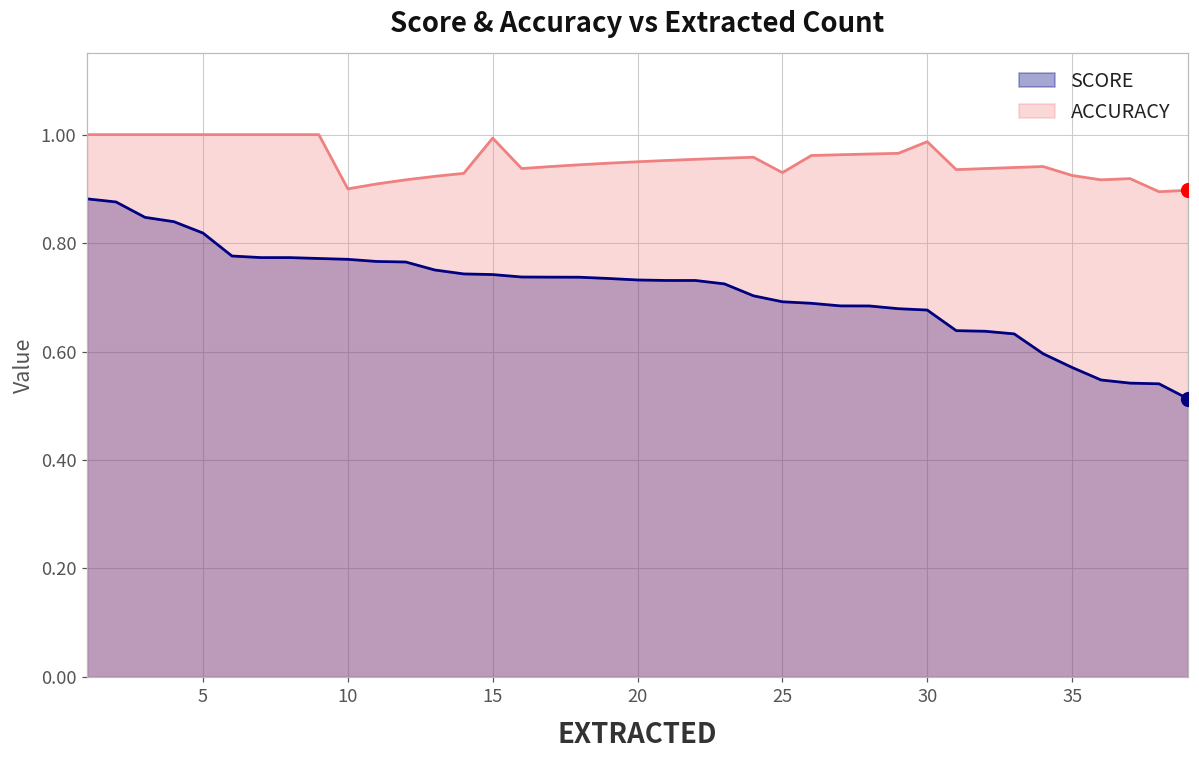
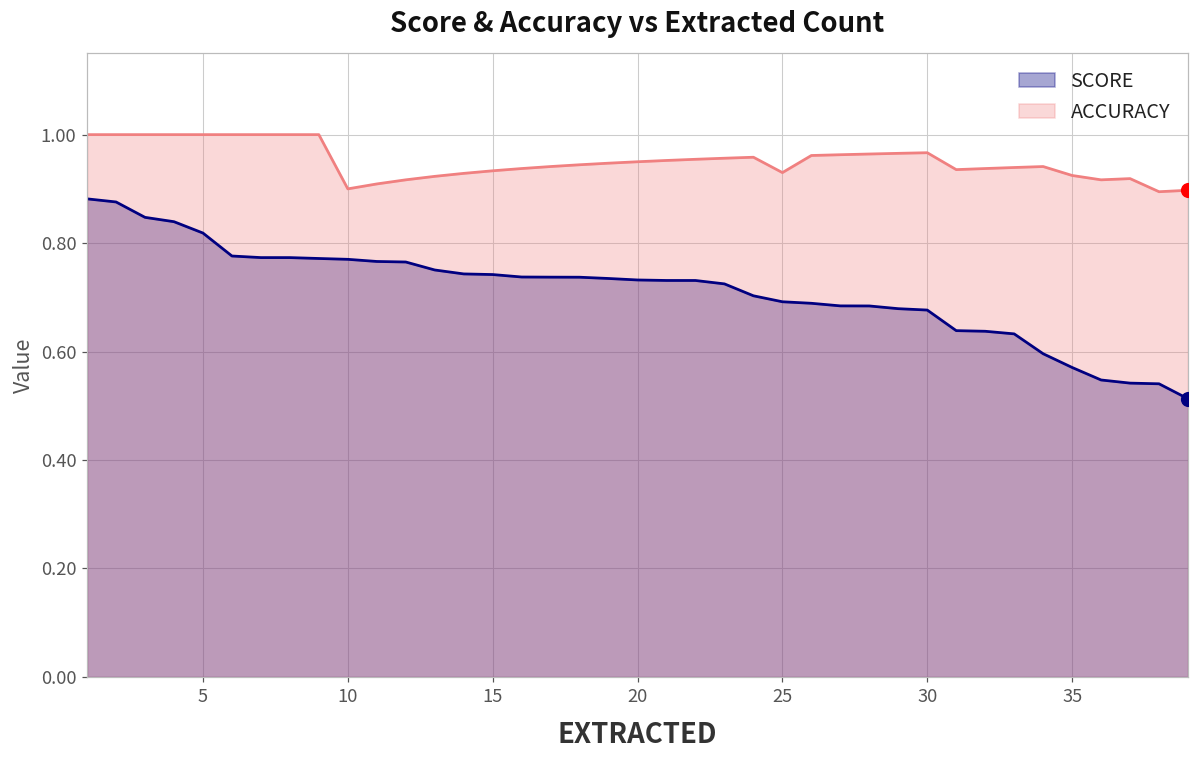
ACCURACY, 15: 0.99 -> 0.93
ACCURACY, 30: 0.99 -> 0.97
